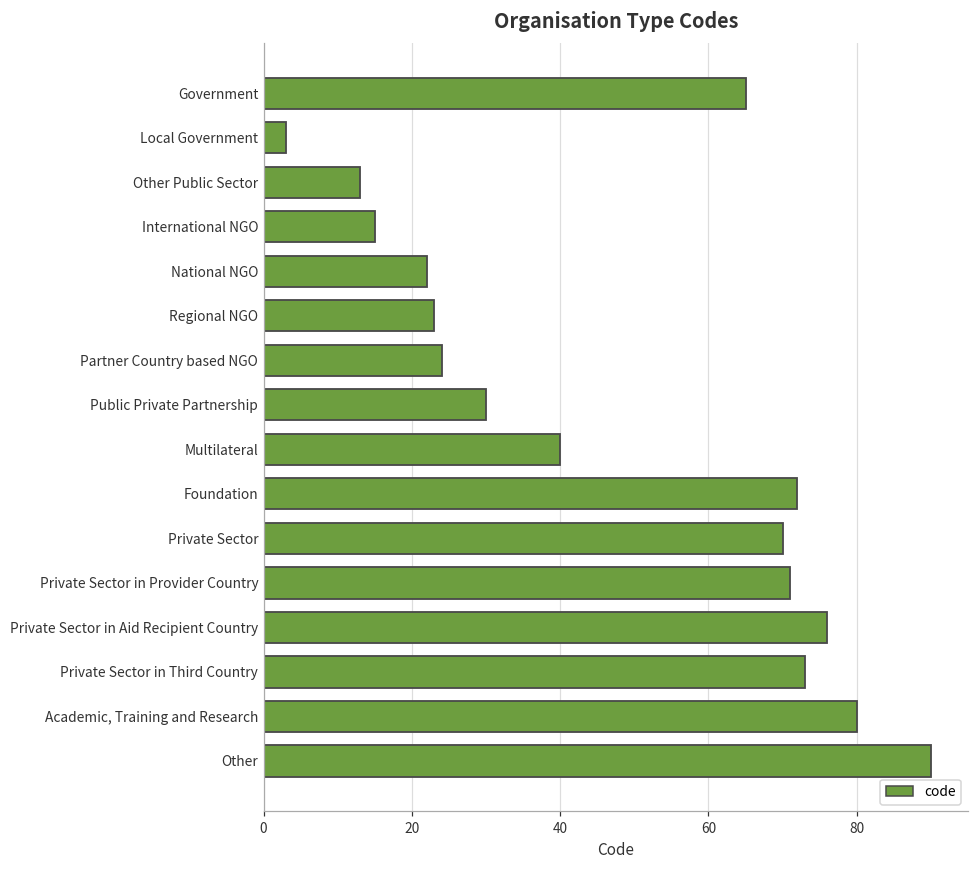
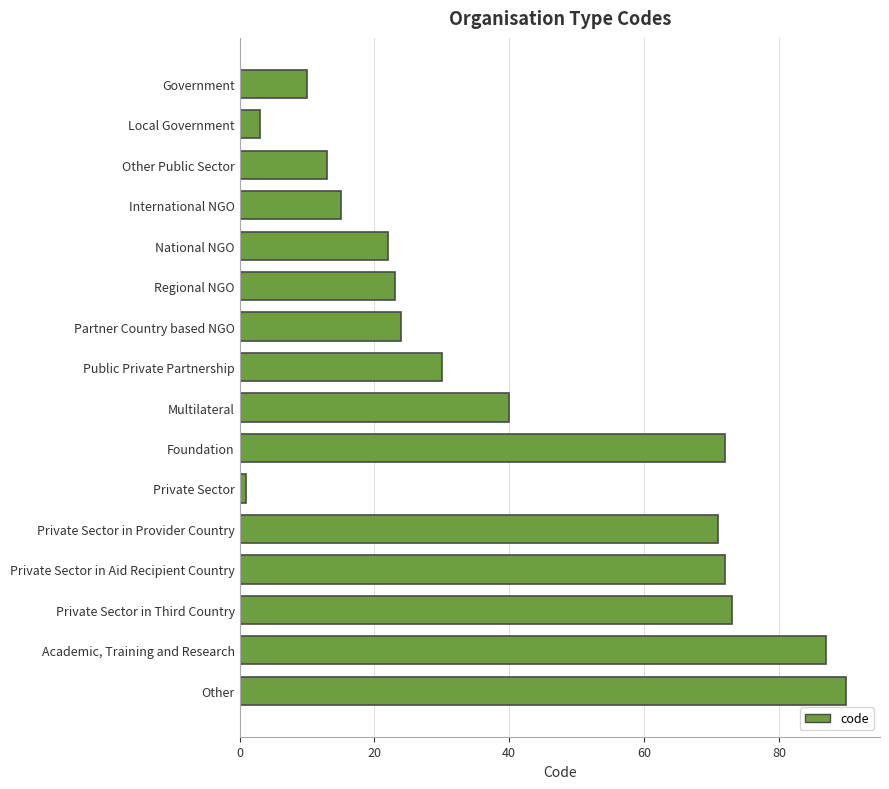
Government: 65 -> 10
Private Sector: 70 -> 1
Private Sector in Aid Recipient Country: 76 -> 72
Academic, Training and Research: 80 -> 87
